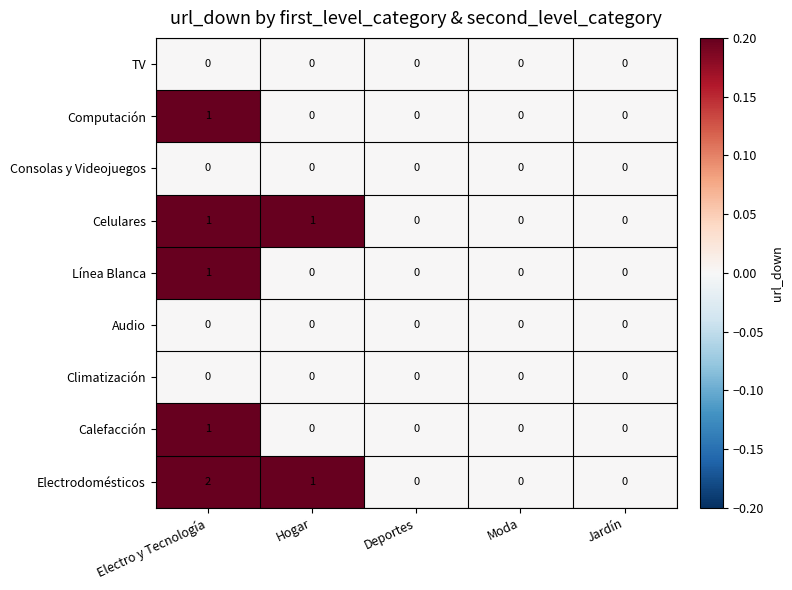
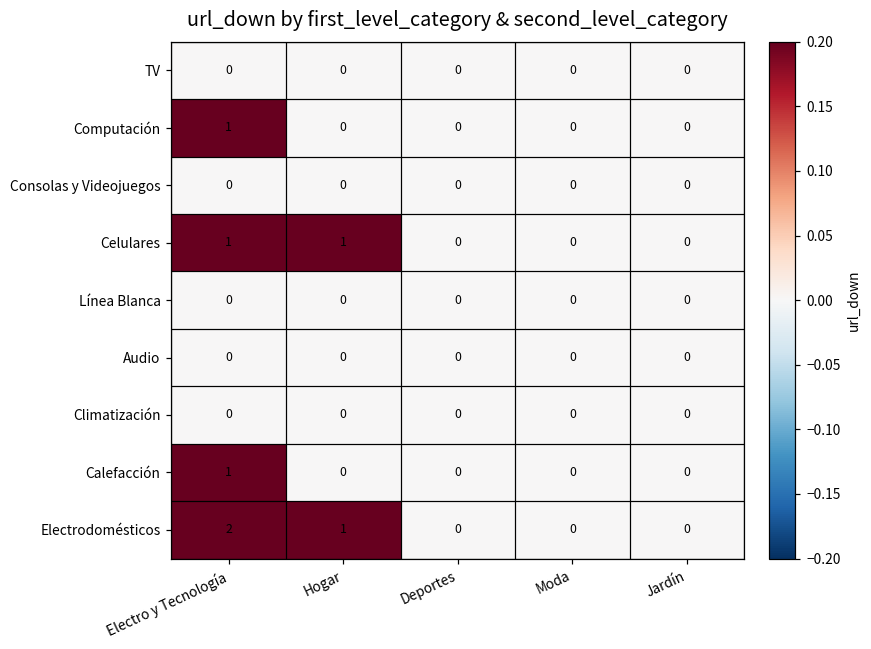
Línea Blanca, Electro y Tecnología: 1 -> 0
